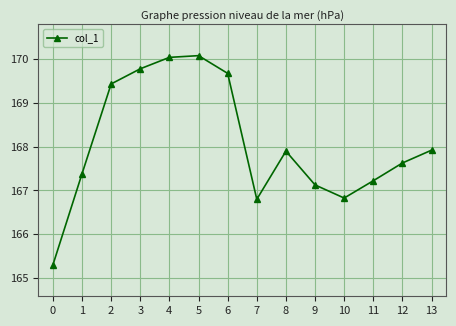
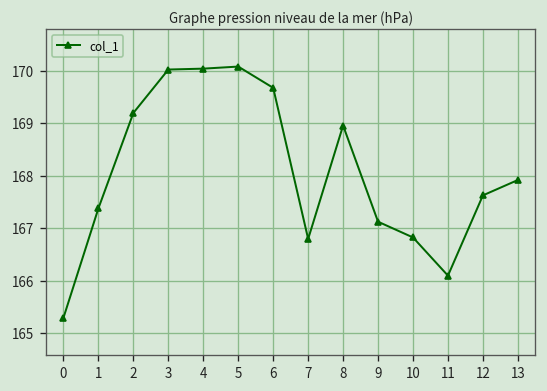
2: 169.4 -> 169.2
3: 169.8 -> 170.0
8: 167.9 -> 169.0
11: 167.2 -> 166.1
